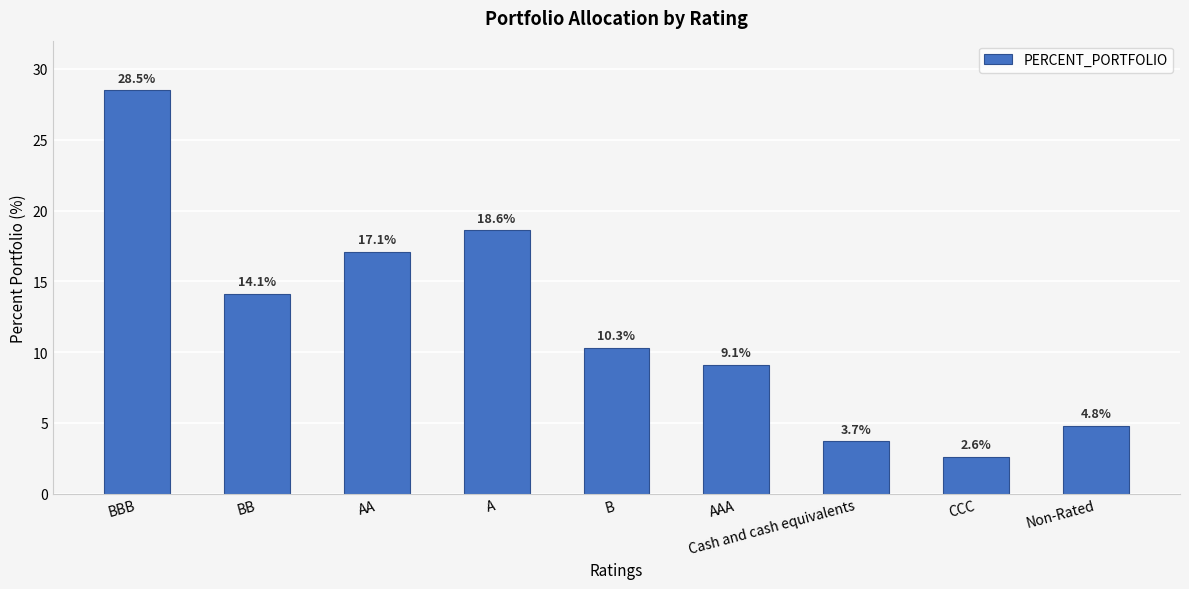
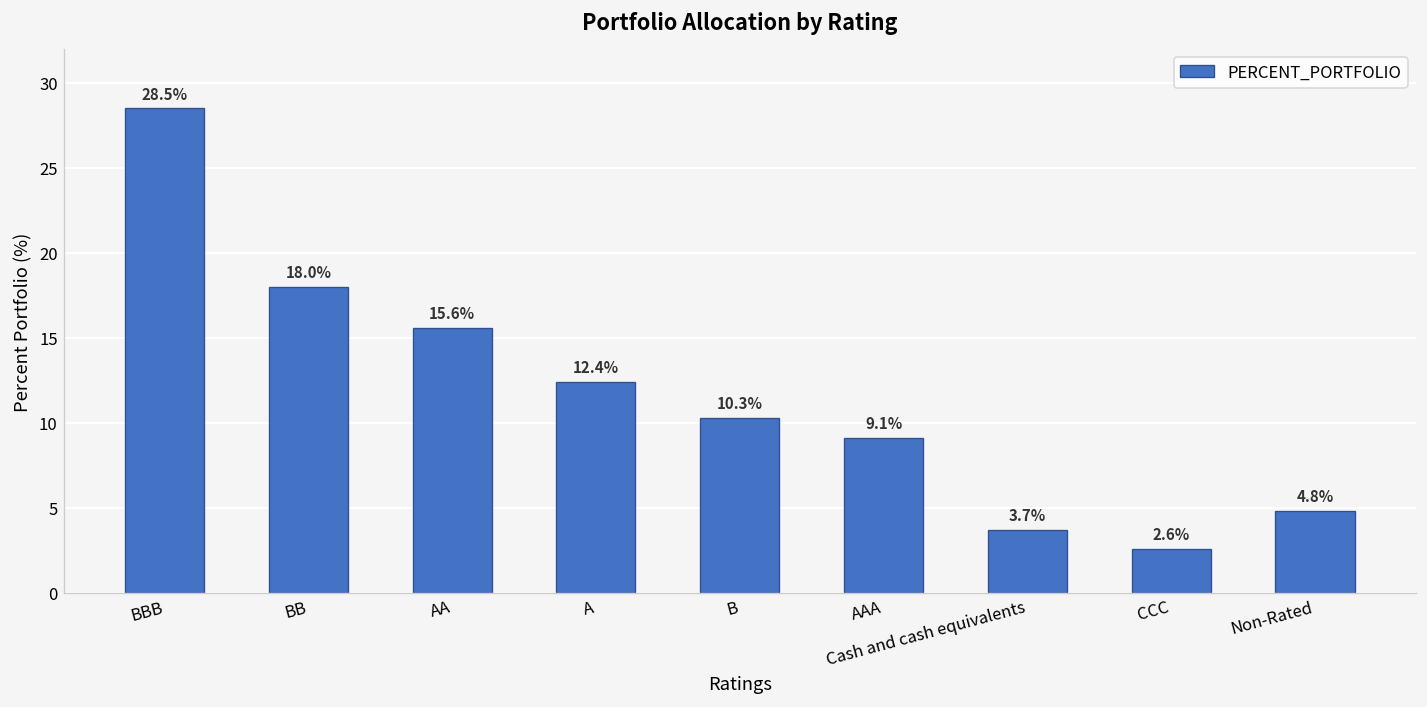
BB: 14.1% -> 18.0%
AA: 17.1% -> 15.6%
A: 18.6% -> 12.4%
